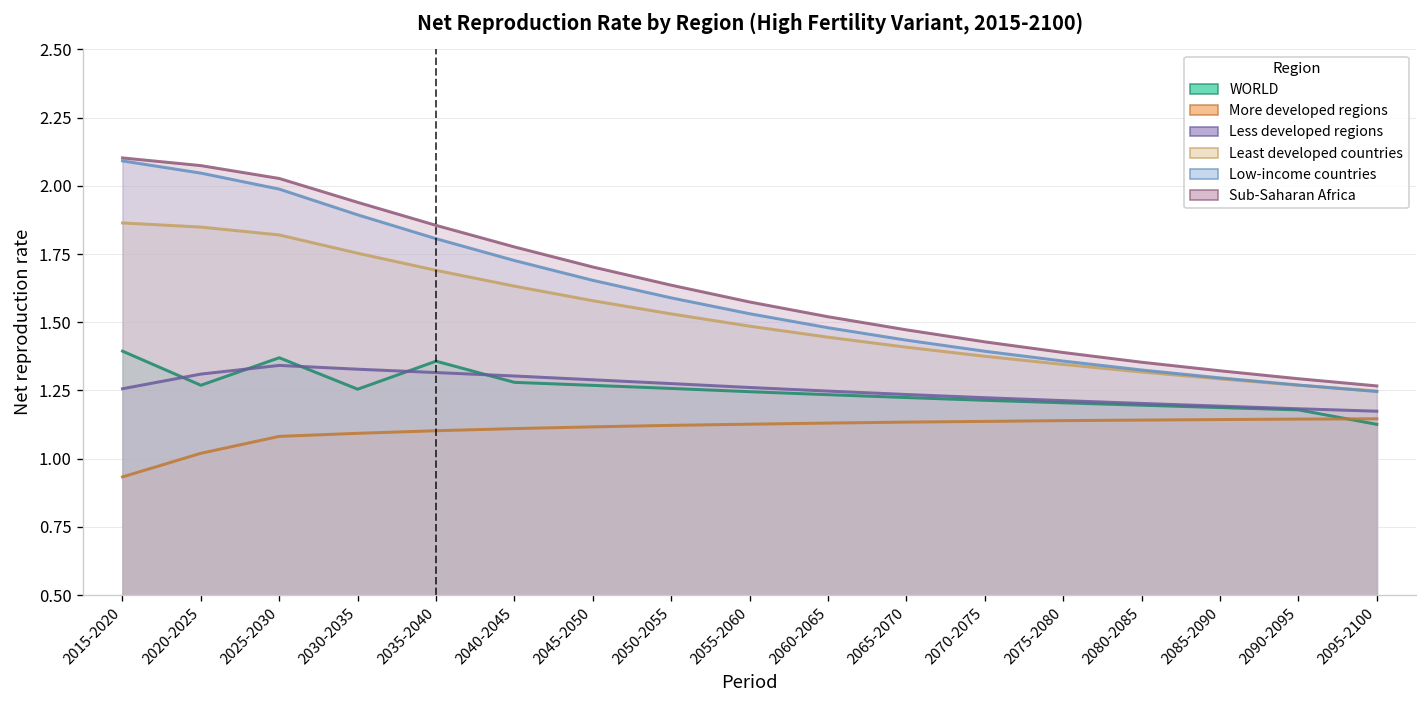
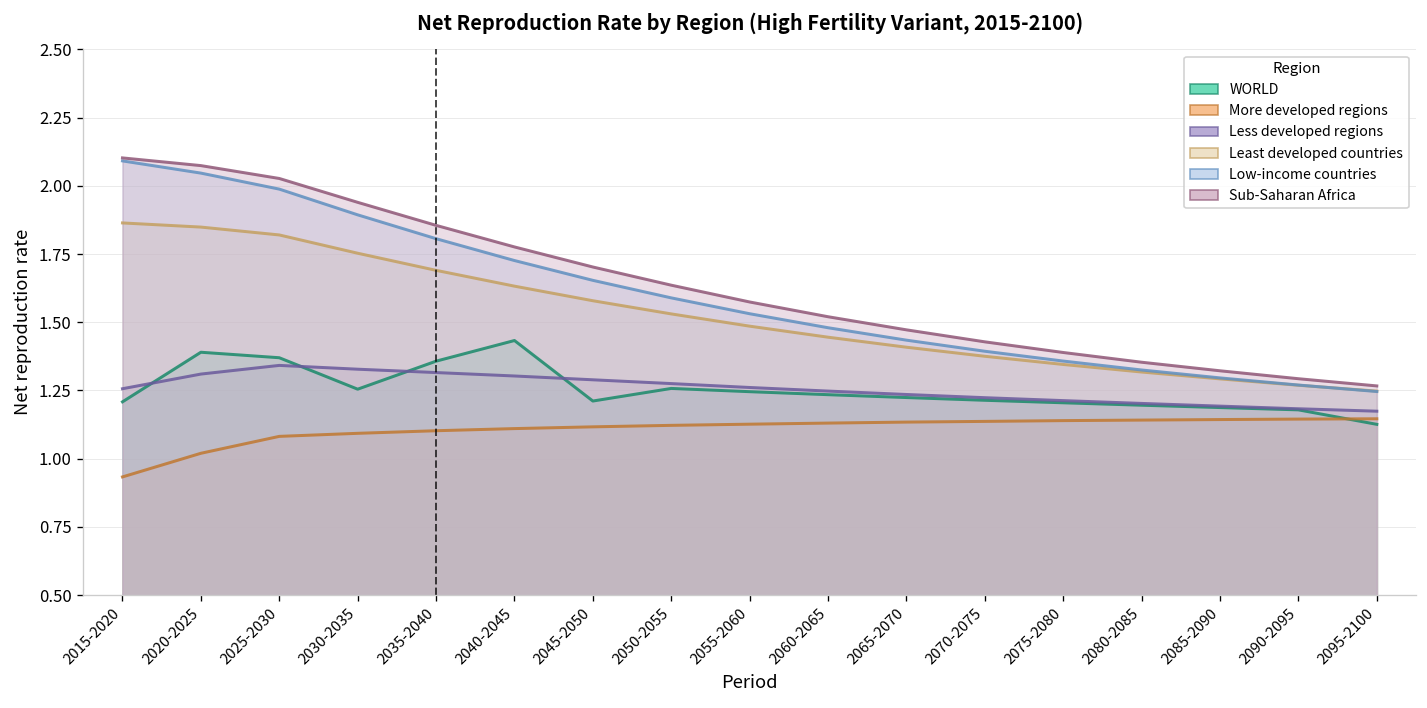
WORLD, 2015-2020: 1.39 -> 1.21
WORLD, 2020-2025: 1.27 -> 1.39
WORLD, 2040-2045: 1.28 -> 1.43
WORLD, 2045-2050: 1.27 -> 1.21
